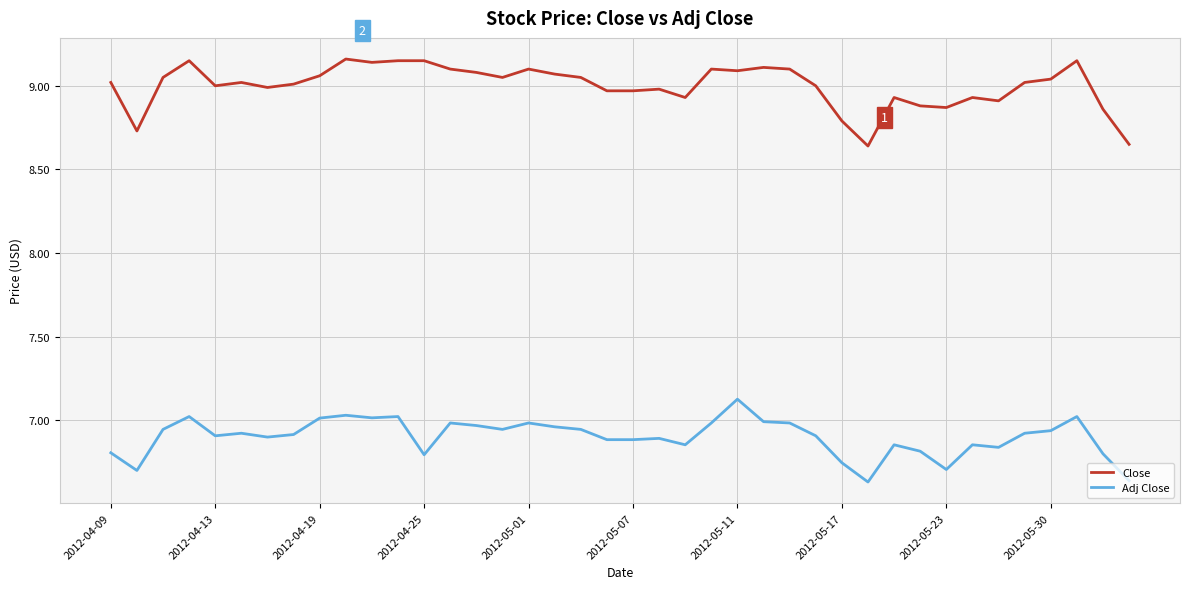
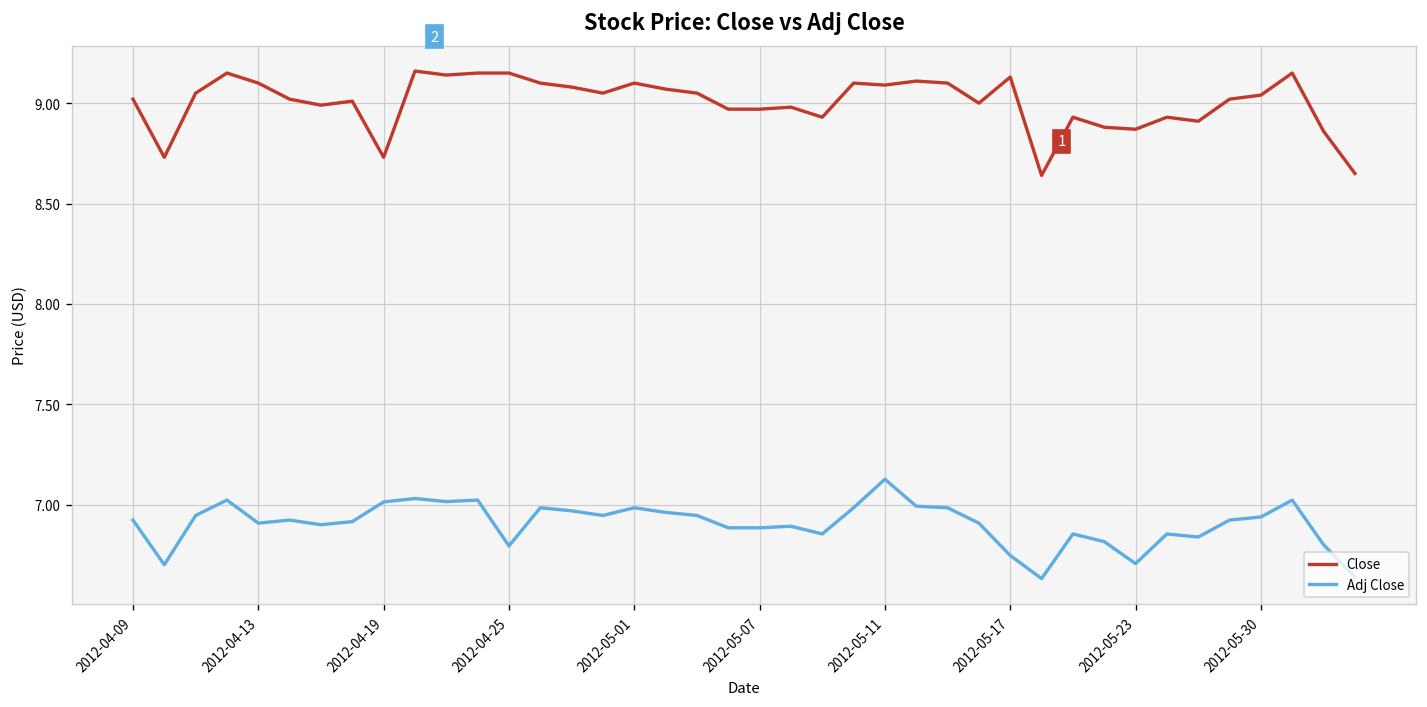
Adj Close, 2012-04-09: 6.81 -> 6.92
Close, 2012-04-13: 9.0 -> 9.1
Close, 2012-04-19: 9.06 -> 8.73
Close, 2012-05-17: 8.79 -> 9.13
